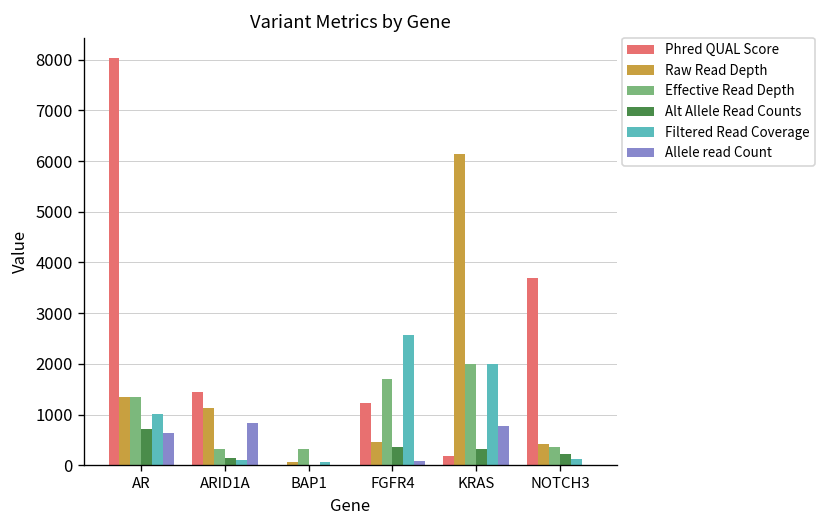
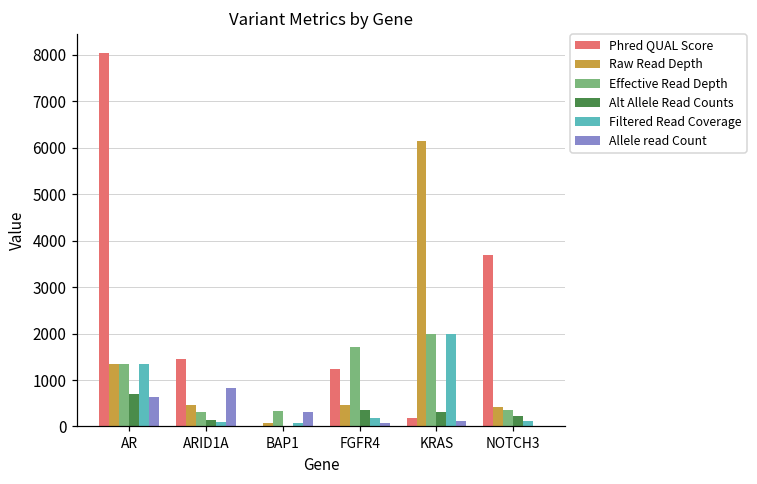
Filtered Read Coverage, AR: 1000 -> 1300
Raw Read Depth, ARID1A: 1100 -> 500
Allele read Count, BAP1: 0 -> 300
Filtered Read Coverage, FGFR4: 2600 -> 200
Allele read Count, KRAS: 800 -> 100
